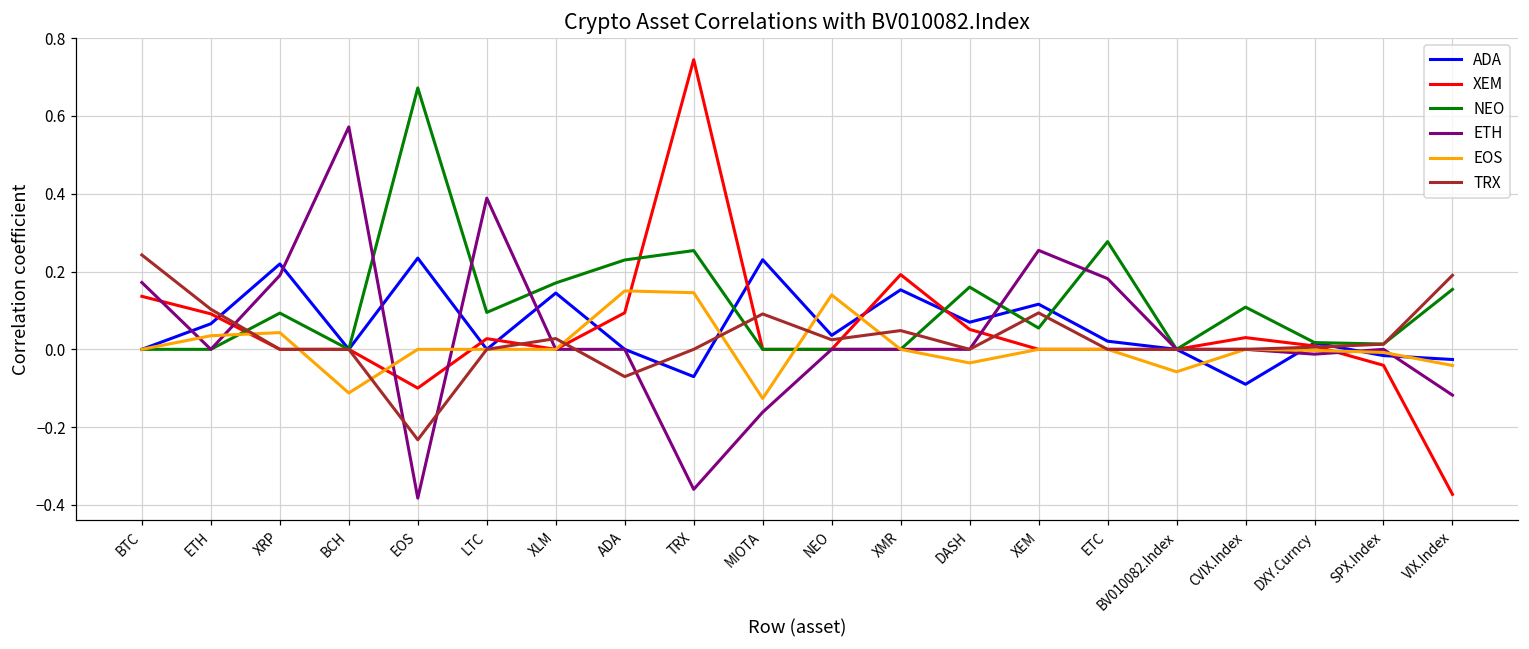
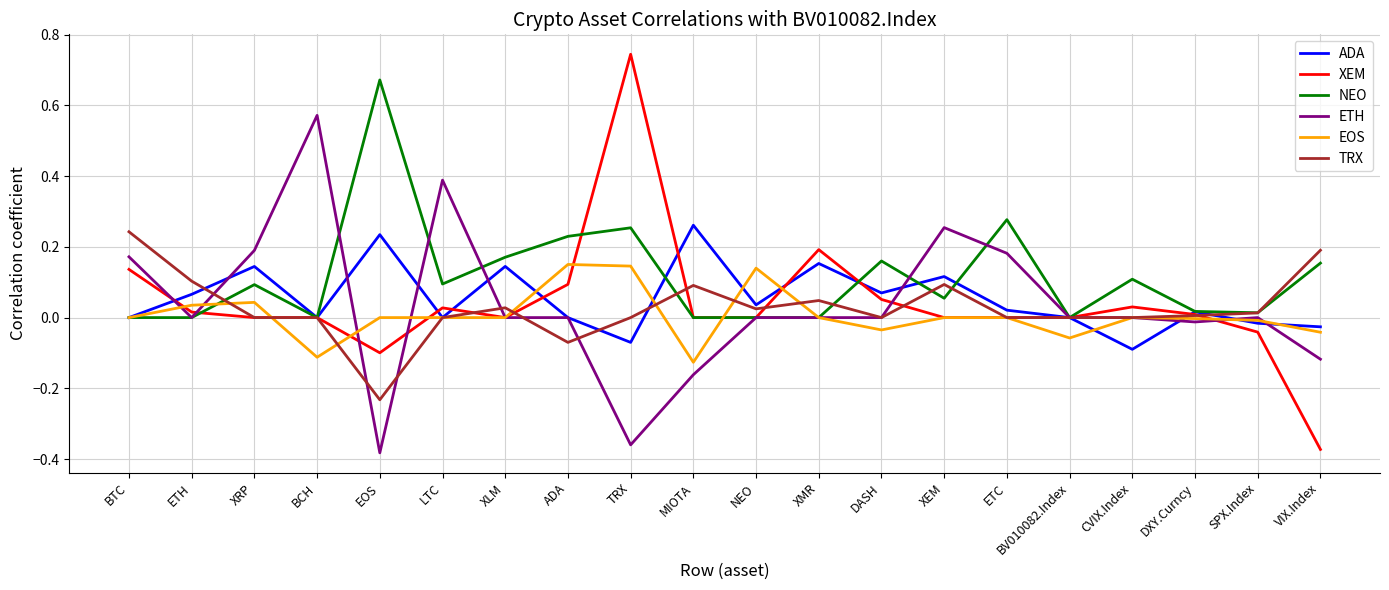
XEM, ETH: 0.09 -> 0.02
ADA, XRP: 0.22 -> 0.14
ADA, MIOTA: 0.23 -> 0.26
